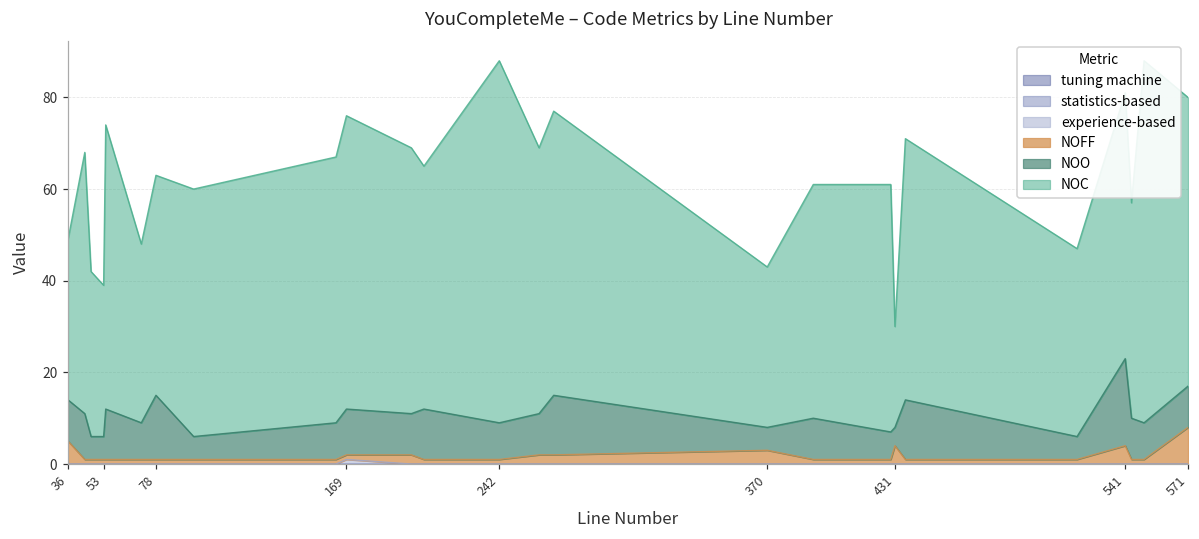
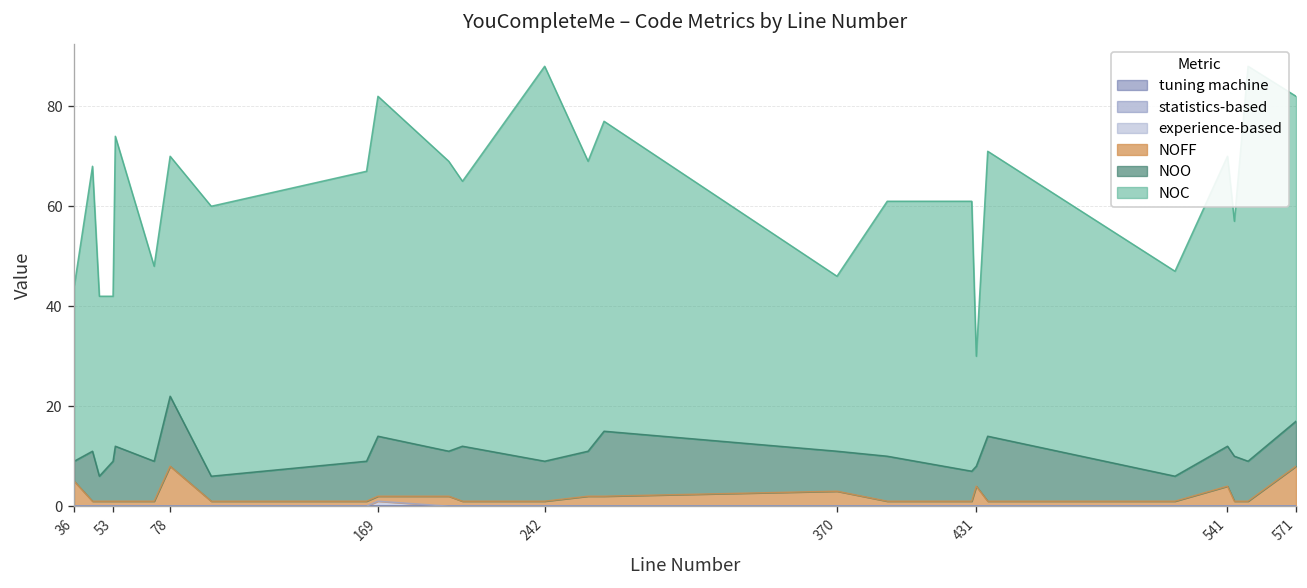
NOO, 36: 9 -> 4
NOO, 53: 5 -> 8
NOFF, 78: 1 -> 8
NOO, 169: 10 -> 12
NOC, 169: 64 -> 68
NOO, 370: 5 -> 8
NOO, 541: 19 -> 8
NOC, 571: 63 -> 65
